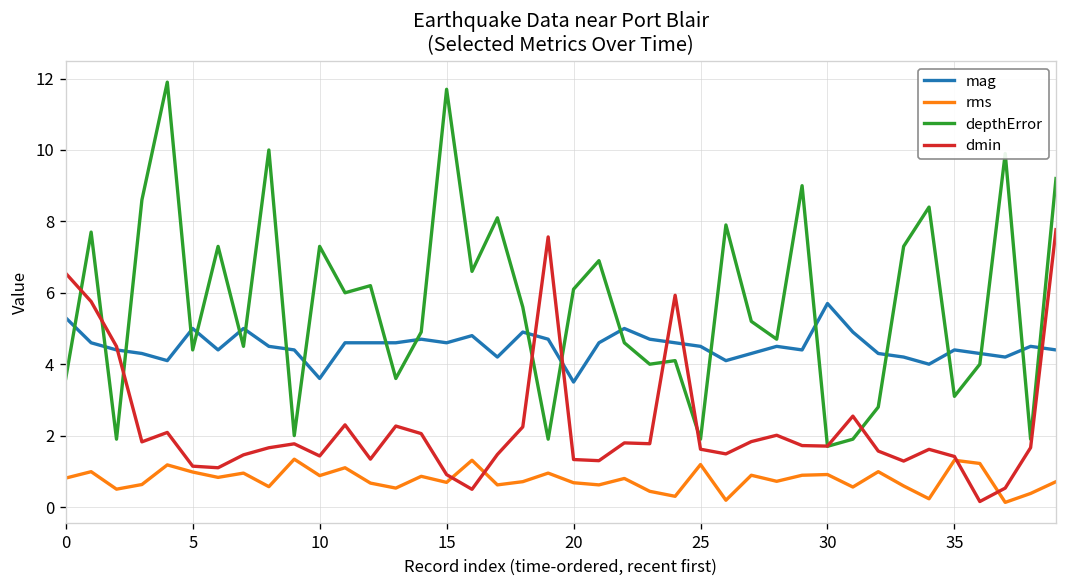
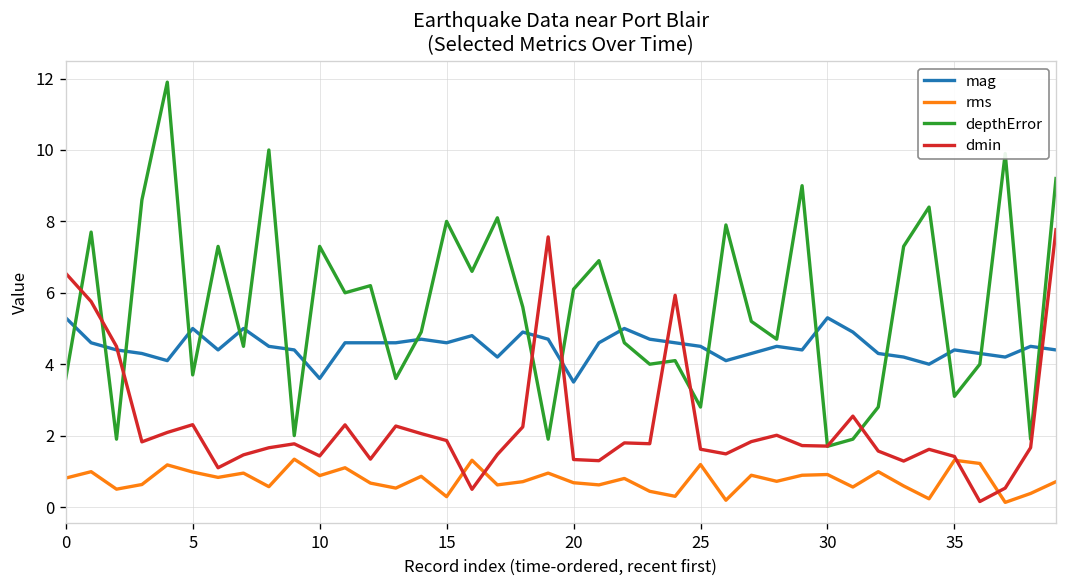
depthError, 5: 4.4 -> 3.7
dmin, 5: 1.1 -> 2.3
rms, 15: 0.7 -> 0.3
depthError, 15: 11.7 -> 8.0
dmin, 15: 0.9 -> 1.9
depthError, 25: 1.9 -> 2.8
mag, 30: 5.7 -> 5.3
